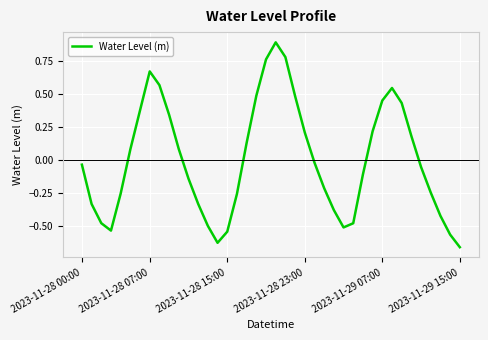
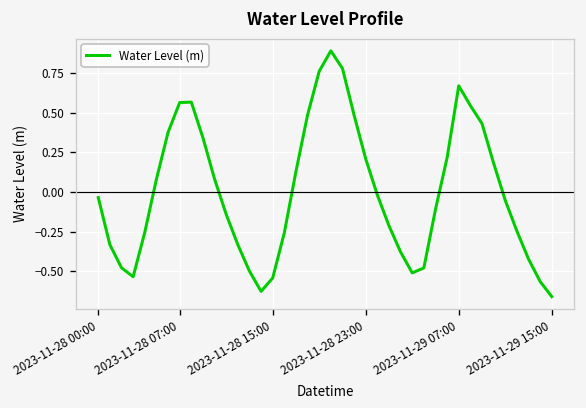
2023-11-28 07:00: 0.67 -> 0.56
2023-11-29 07:00: 0.45 -> 0.67
